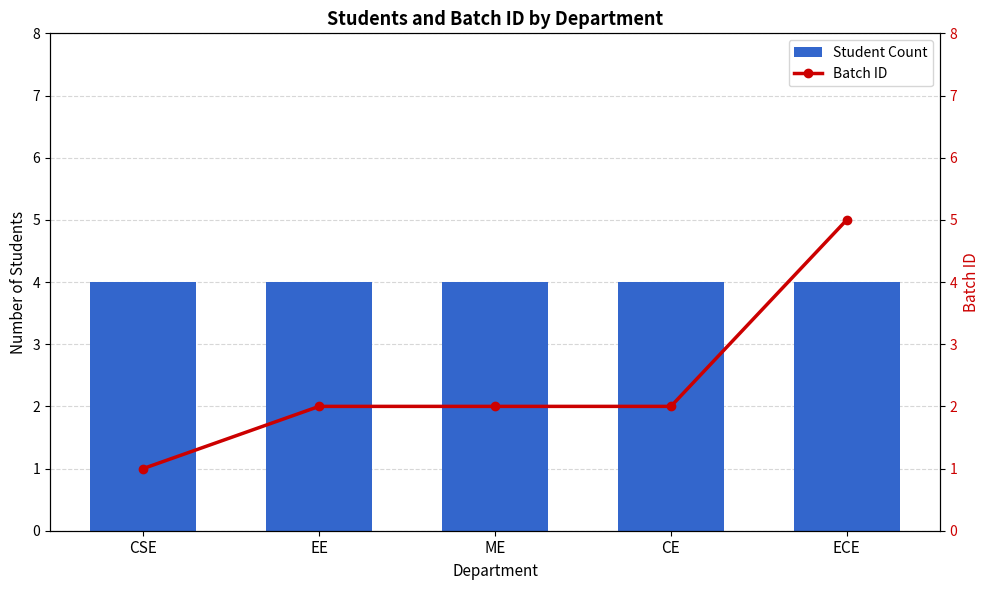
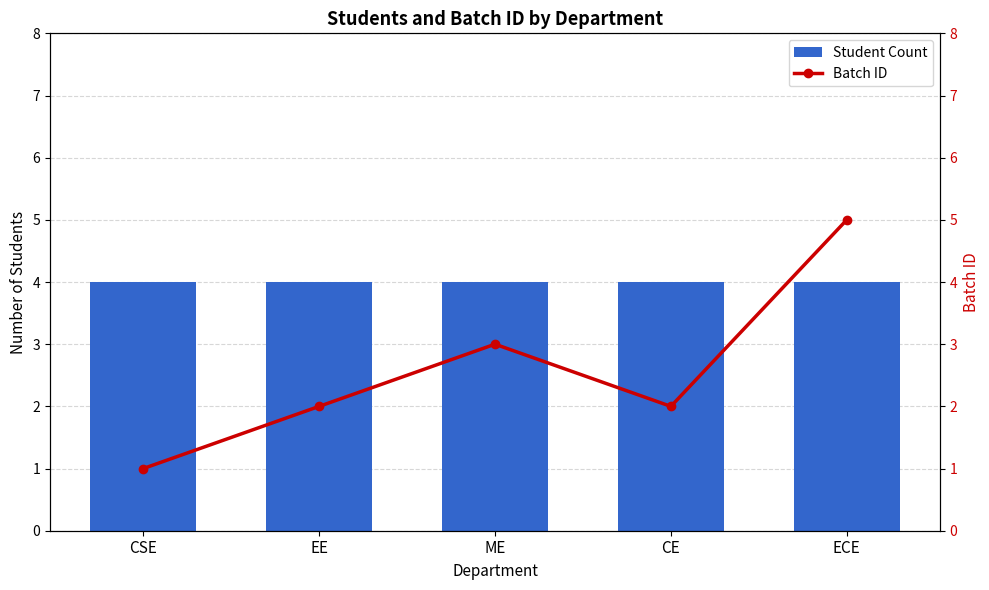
Batch ID, ME: 2 -> 3
